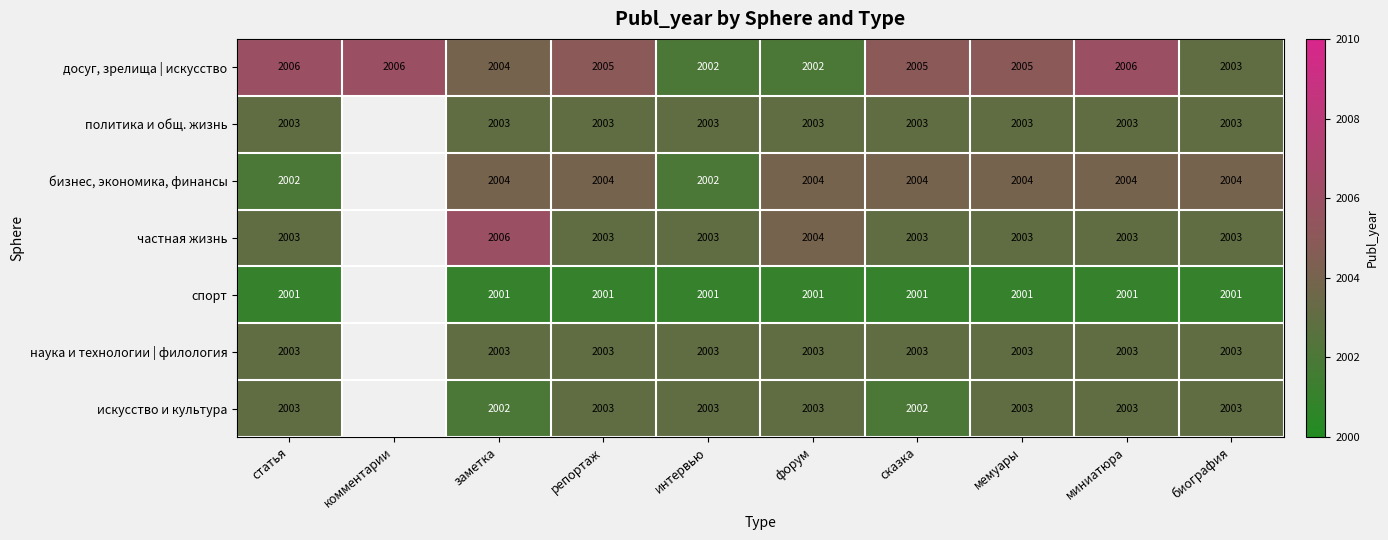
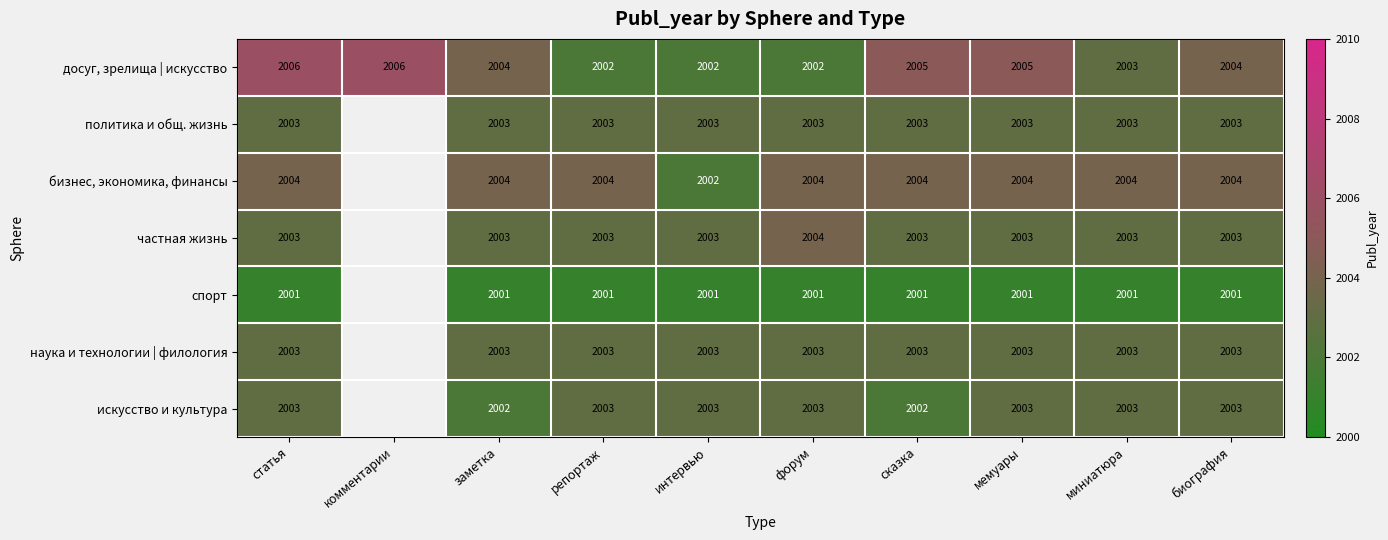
досуг, зрелища | искусство, репортаж: 2005 -> 2002
досуг, зрелища | искусство, миниатюра: 2006 -> 2003
досуг, зрелища | искусство, биография: 2003 -> 2004
бизнес, экономика, финансы, статья: 2002 -> 2004
частная жизнь, заметка: 2006 -> 2003
